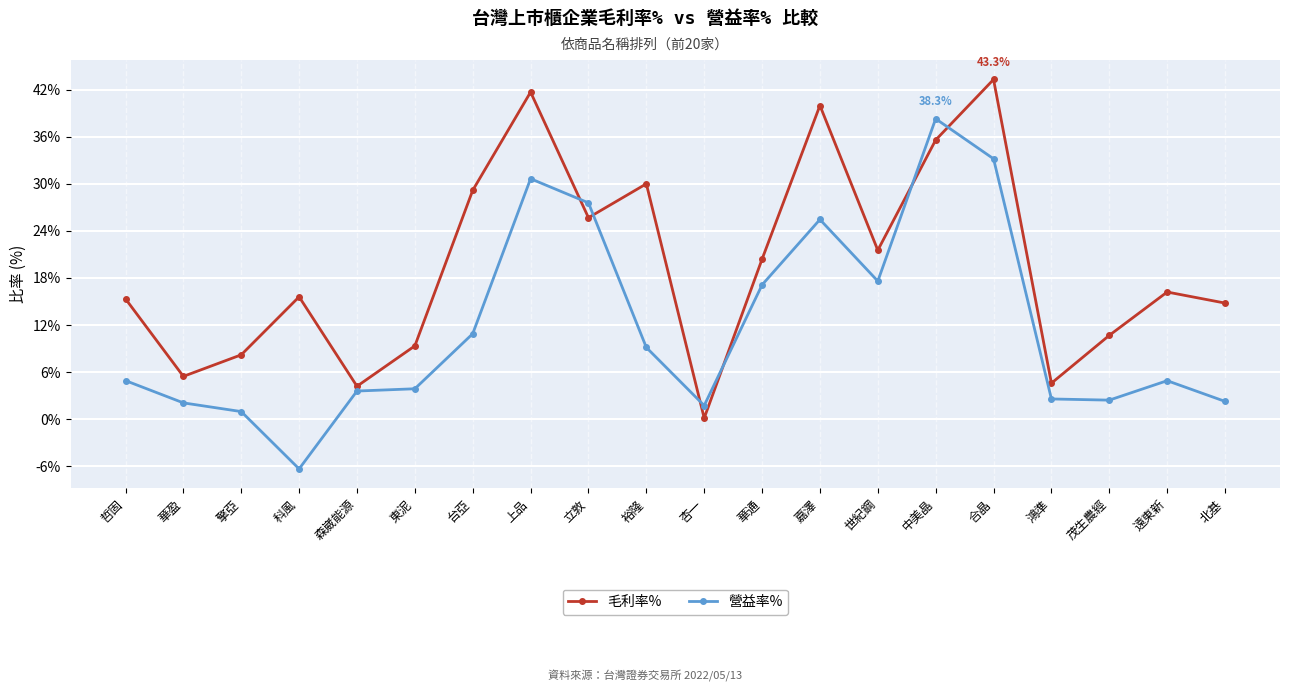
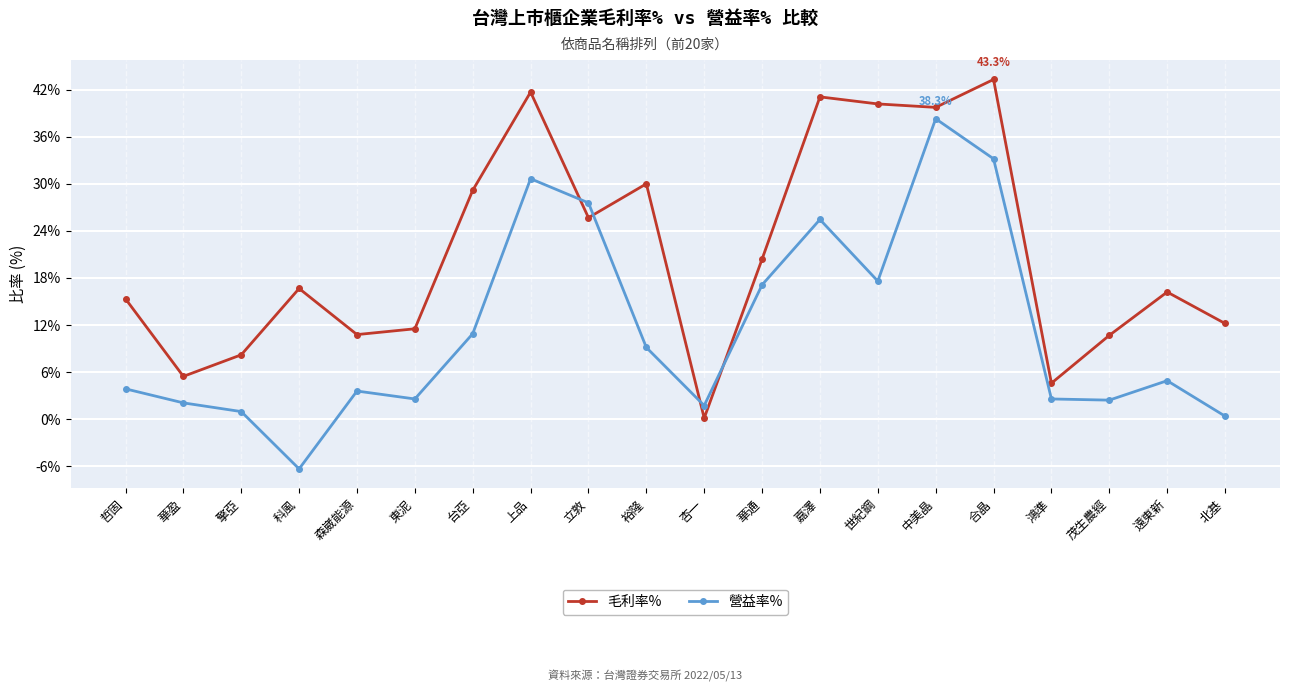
營益率%, 哲固: 5% -> 4%
毛利率%, 科風: 16% -> 17%
毛利率%, 森崴能源: 4% -> 11%
毛利率%, 東泥: 9% -> 12%
營益率%, 東泥: 4% -> 3%
毛利率%, 嘉澤: 40% -> 41%
毛利率%, 世紀鋼: 22% -> 40%
毛利率%, 中美晶: 36% -> 40%
毛利率%, 北基: 15% -> 12%
營益率%, 北基: 2% -> 0%
